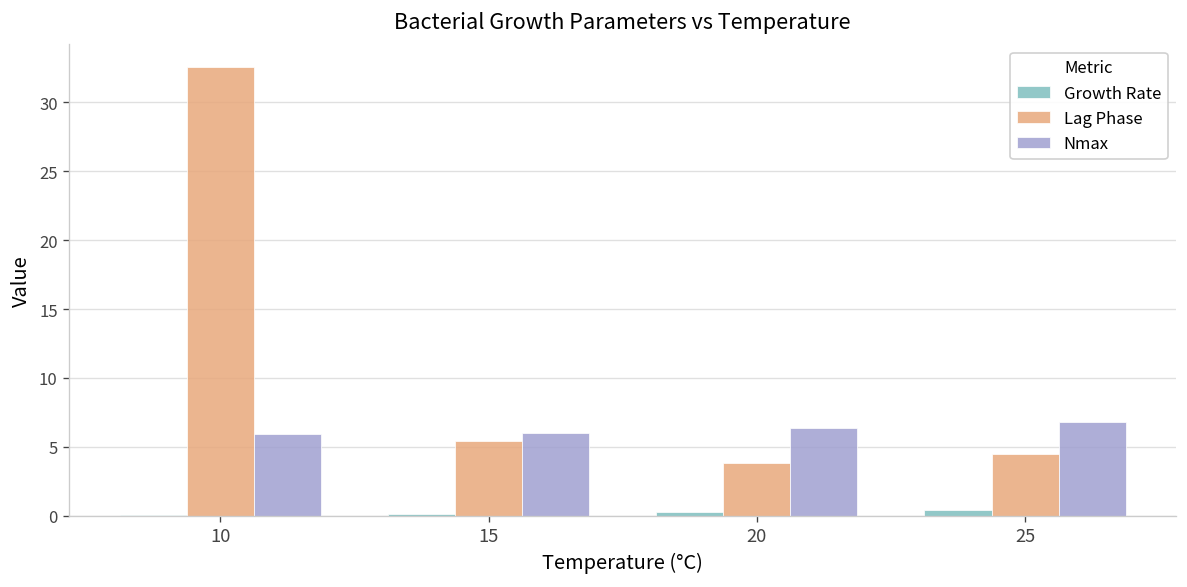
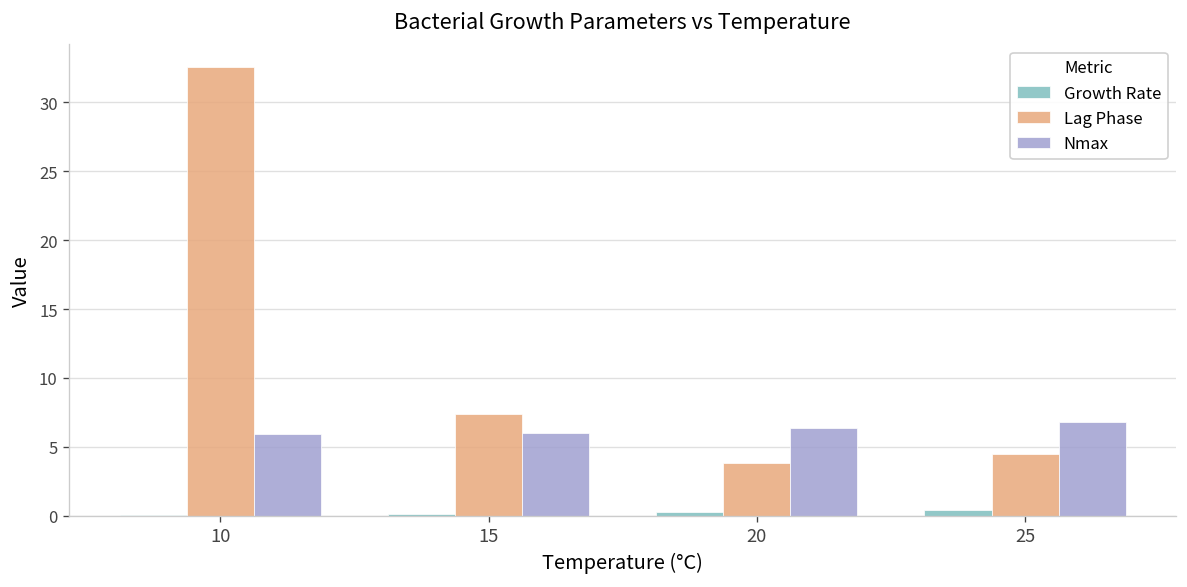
Lag Phase, 15: 5.4 -> 7.4
